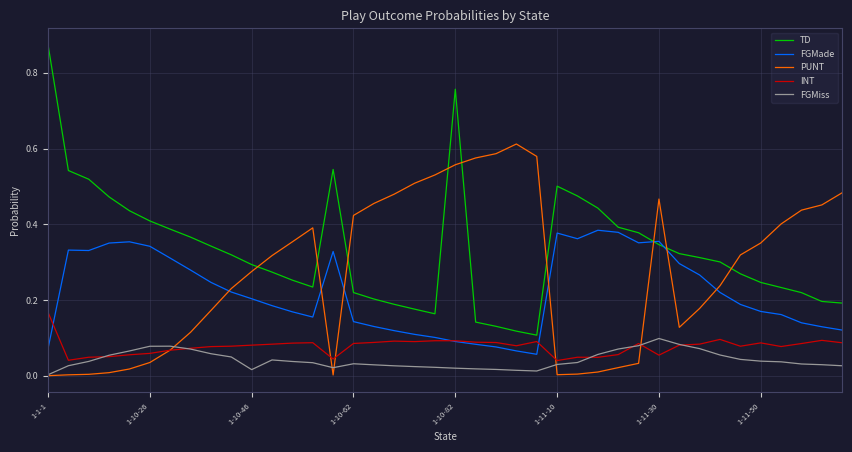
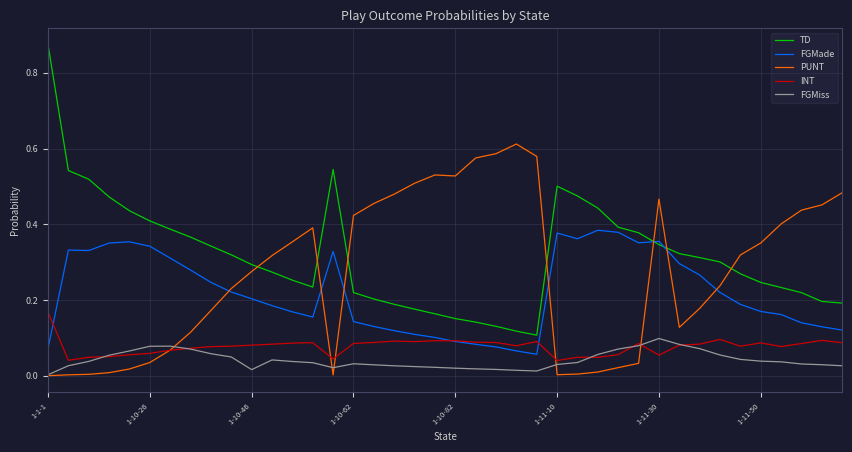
TD, 1-10-82: 0.76 -> 0.15
PUNT, 1-10-82: 0.56 -> 0.53
